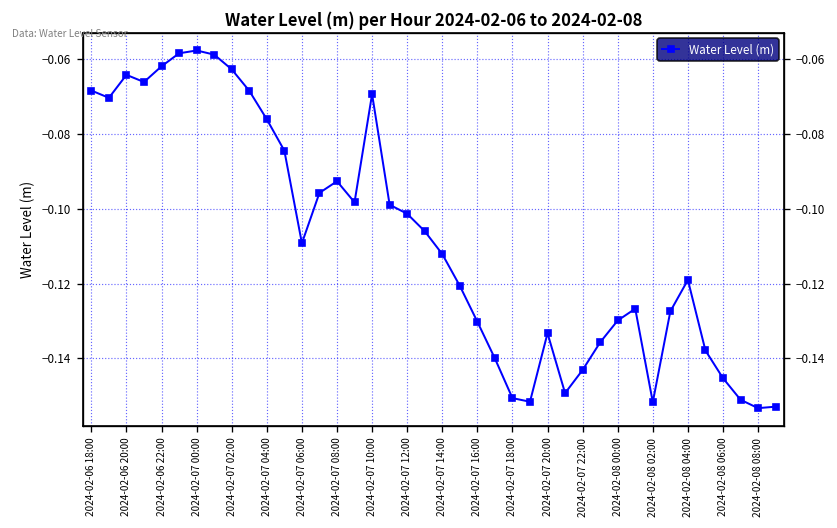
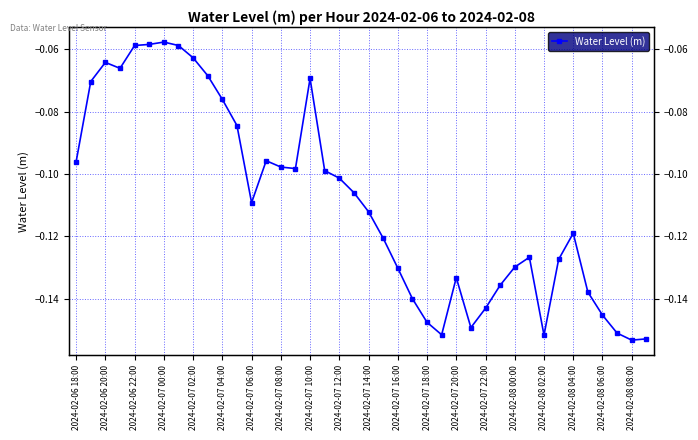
2024-02-06 18:00: -0.068 -> -0.096
2024-02-06 22:00: -0.062 -> -0.059
2024-02-07 08:00: -0.093 -> -0.098
2024-02-07 18:00: -0.151 -> -0.148
